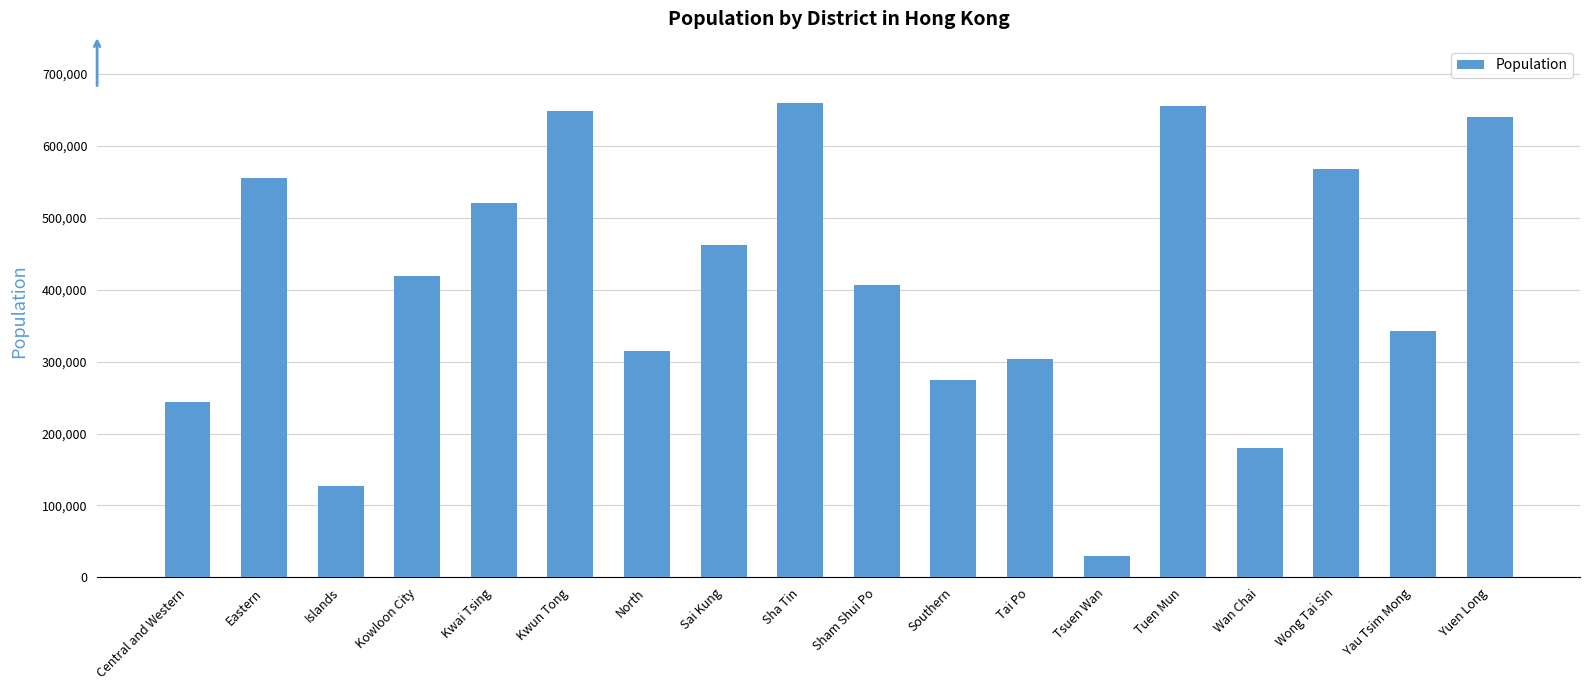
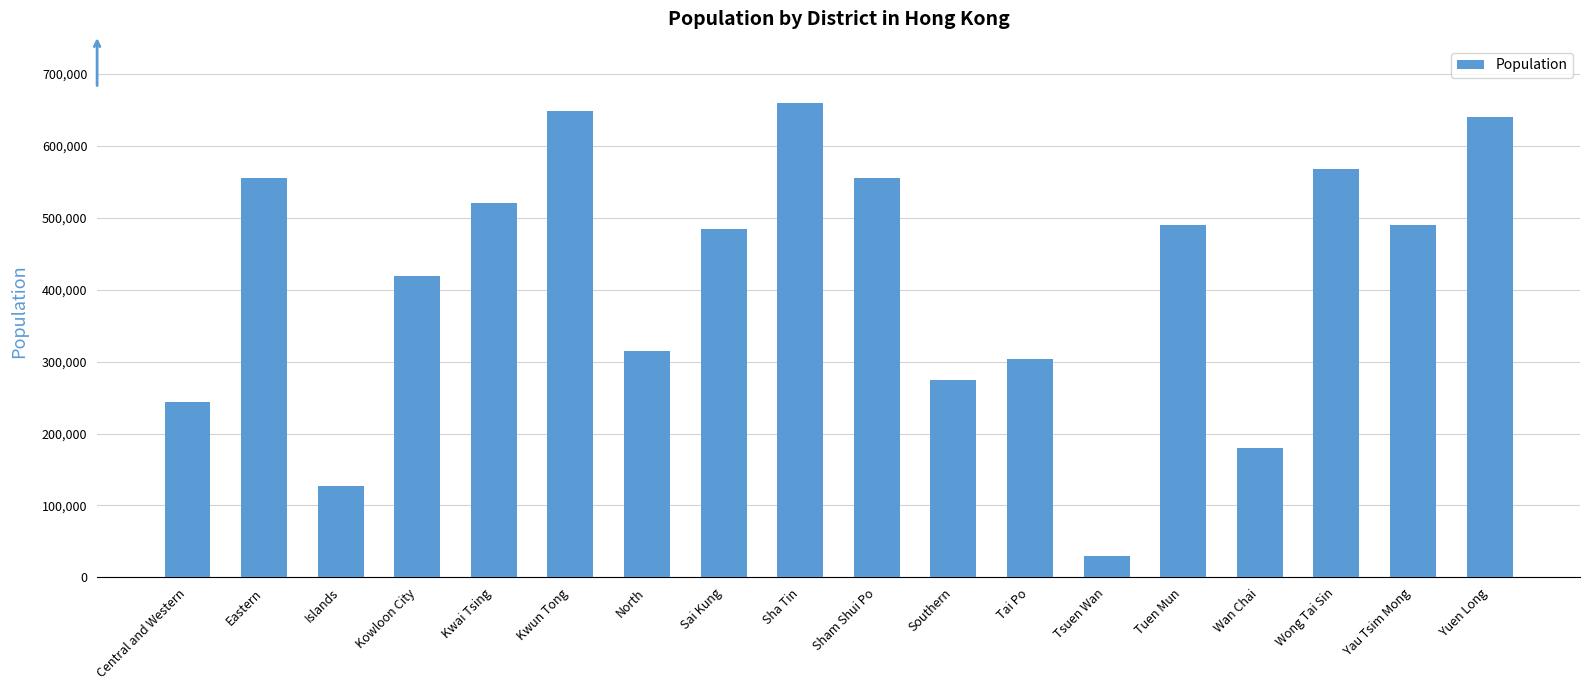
Sai Kung: 460,000 -> 480,000
Sham Shui Po: 410,000 -> 560,000
Tuen Mun: 660,000 -> 490,000
Yau Tsim Mong: 340,000 -> 490,000
